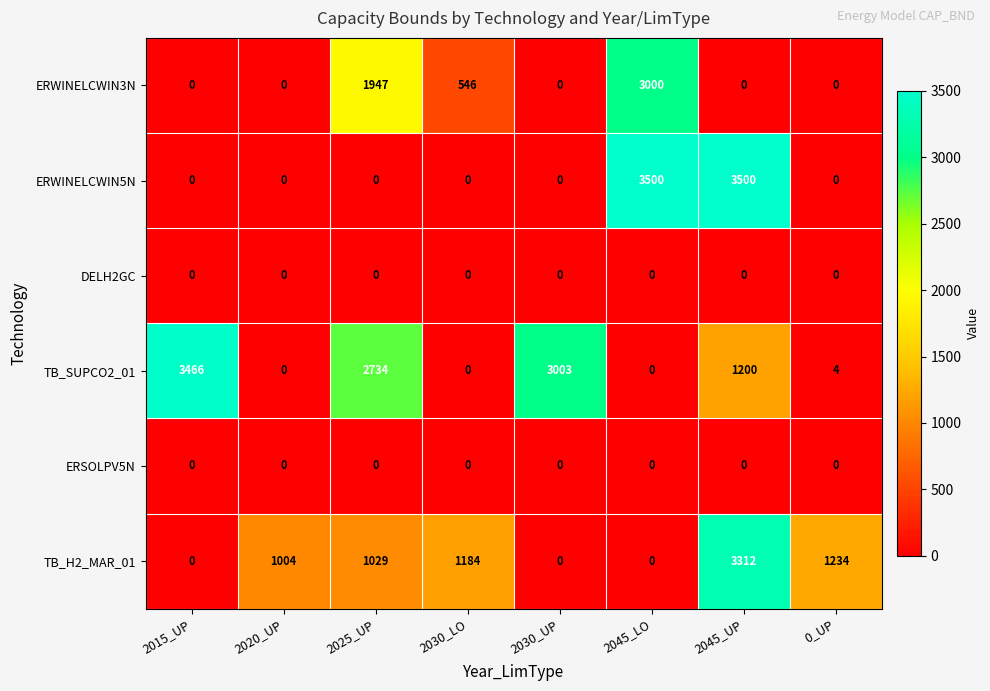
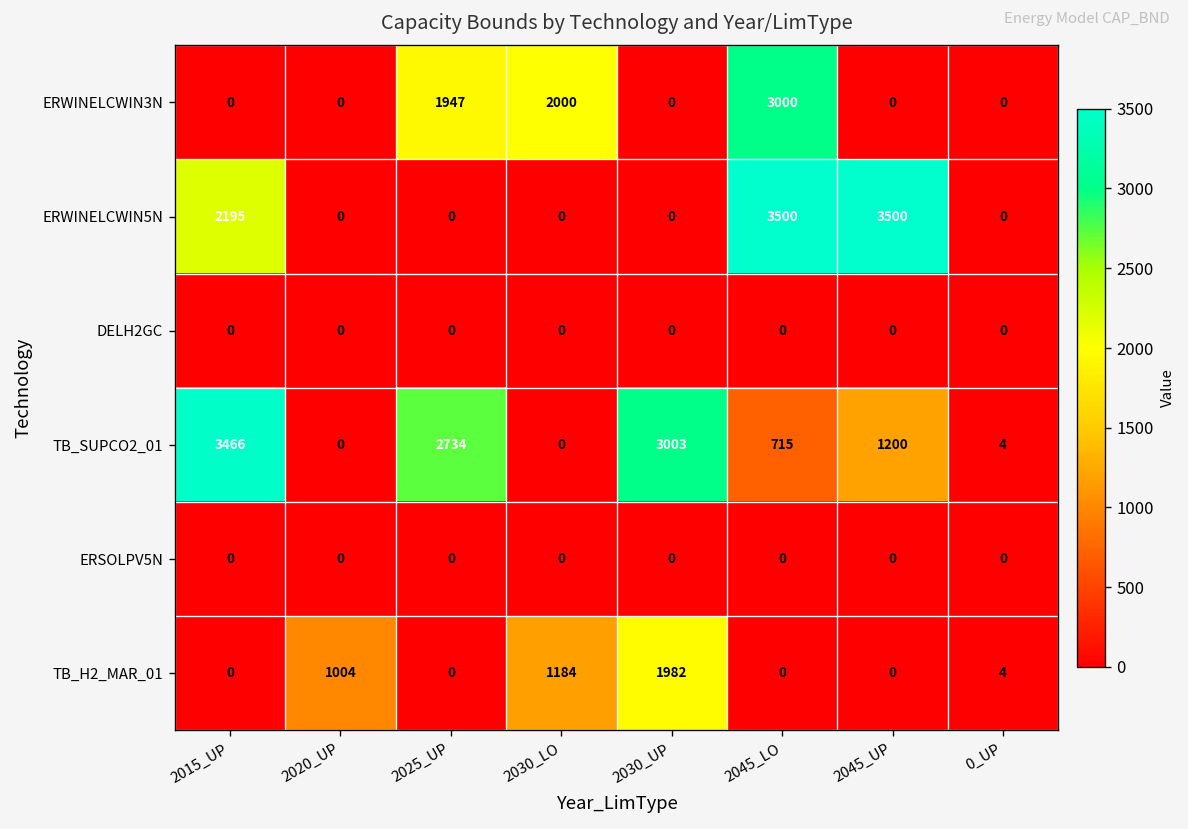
ERWINELCWIN3N, 2030_LO: 546 -> 2000
ERWINELCWIN5N, 2015_UP: 0 -> 2195
TB_SUPCO2_01, 2045_LO: 0 -> 715
TB_H2_MAR_01, 2025_UP: 1029 -> 0
TB_H2_MAR_01, 2030_UP: 0 -> 1982
TB_H2_MAR_01, 2045_UP: 3312 -> 0
TB_H2_MAR_01, 0_UP: 1234 -> 4
